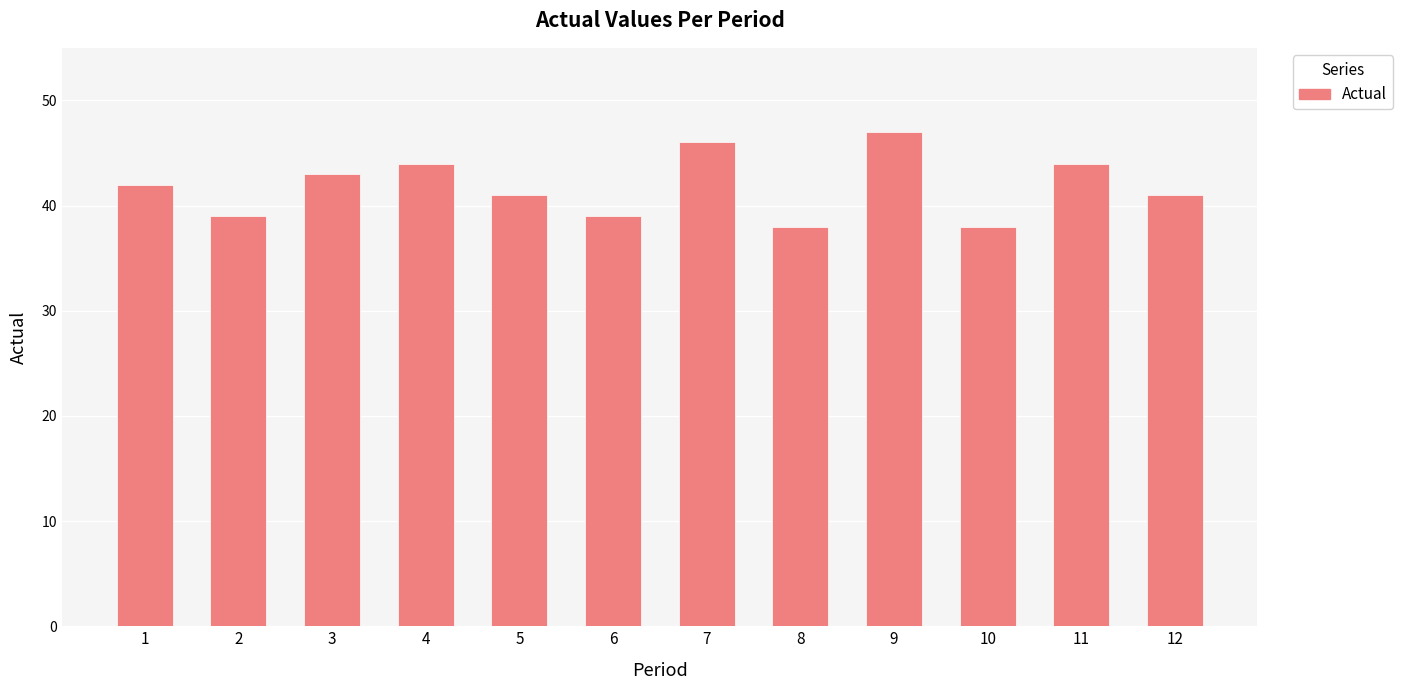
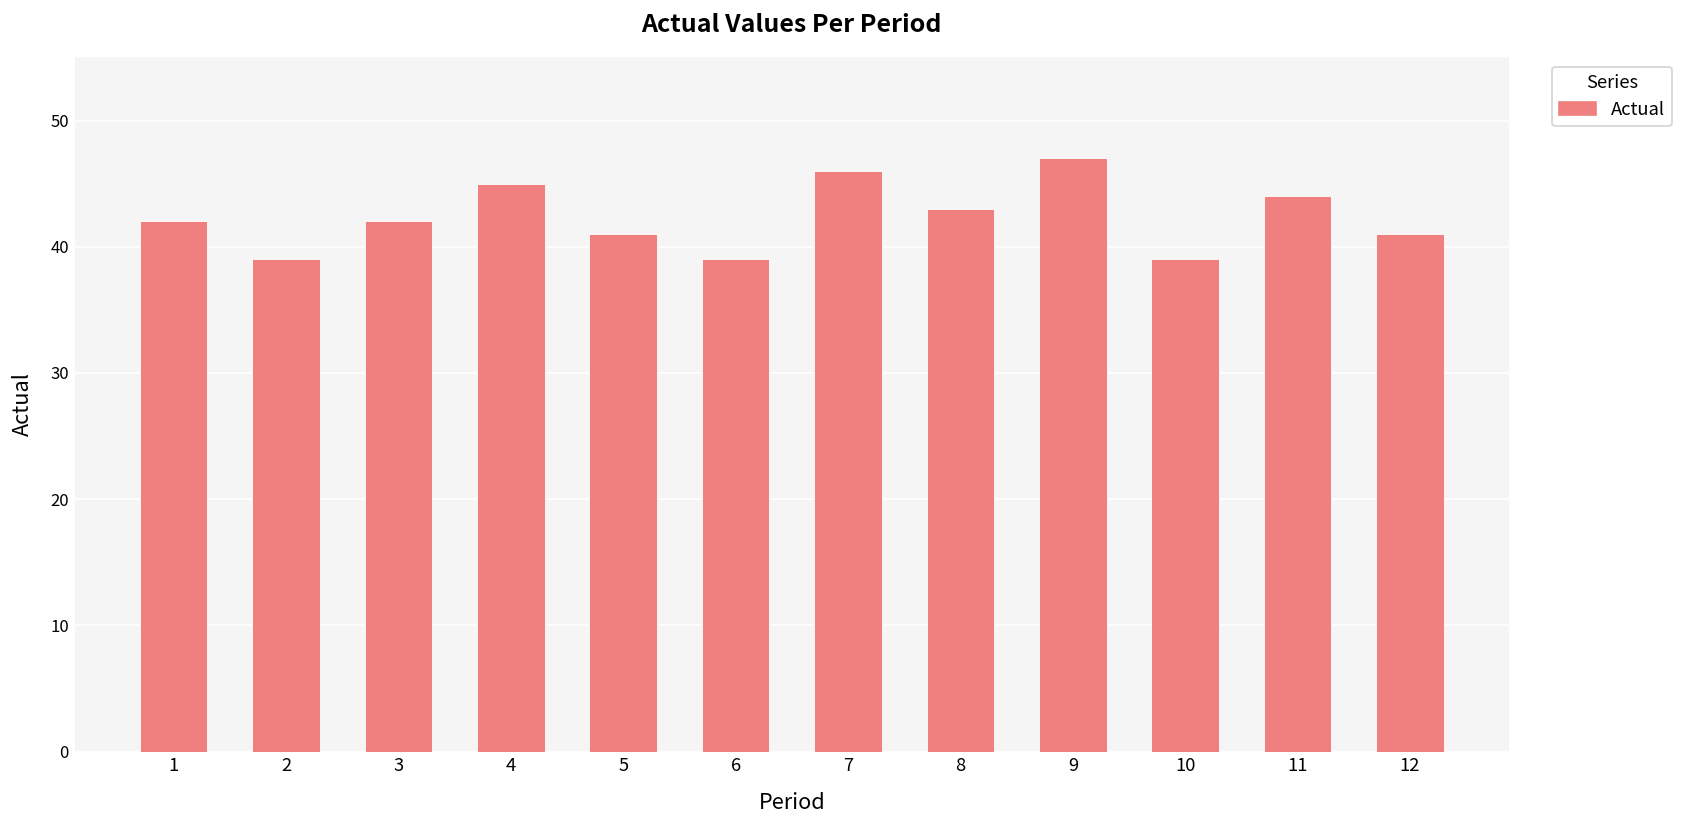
3: 43 -> 42
4: 44 -> 45
8: 38 -> 43
10: 38 -> 39
